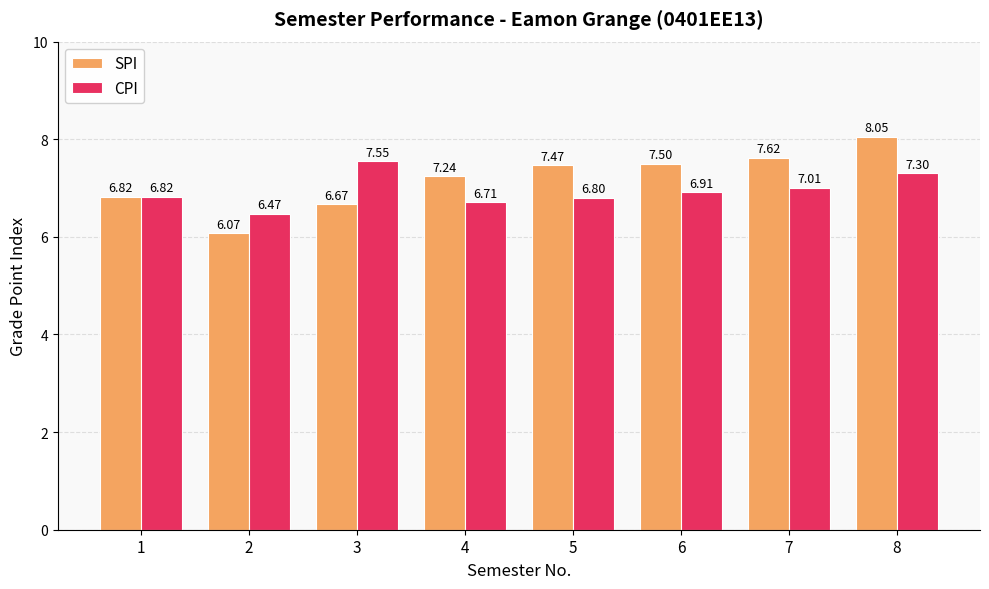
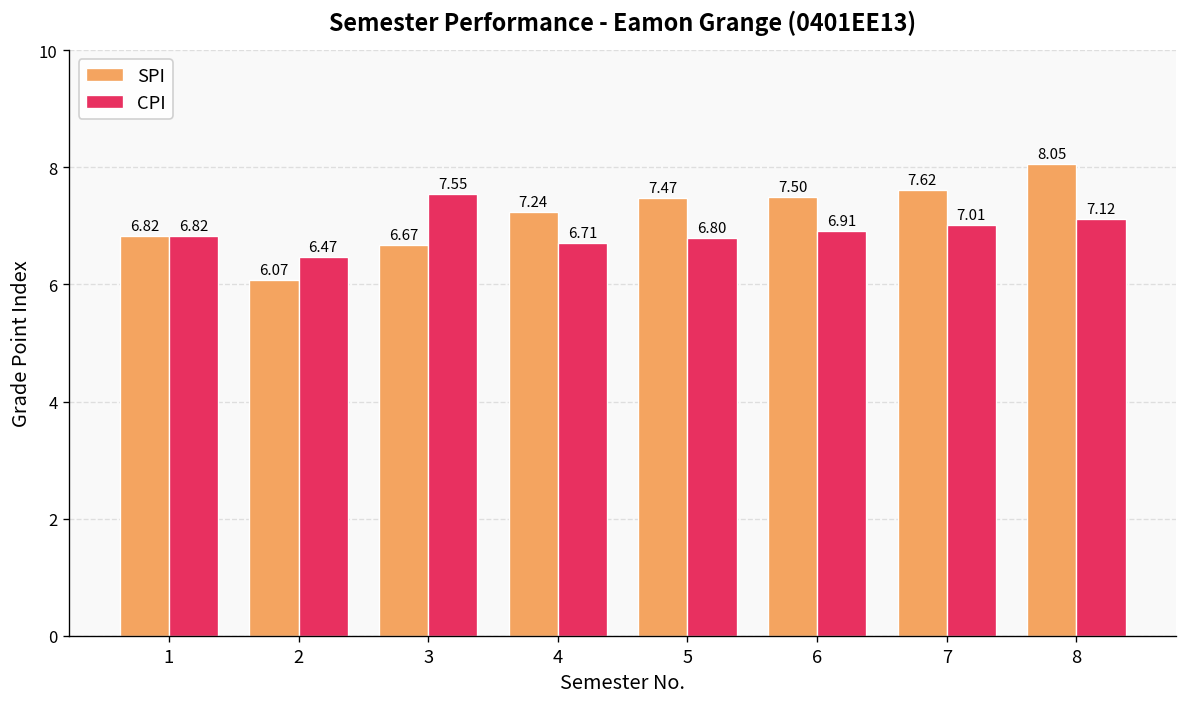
CPI, 8: 7.30 -> 7.12
